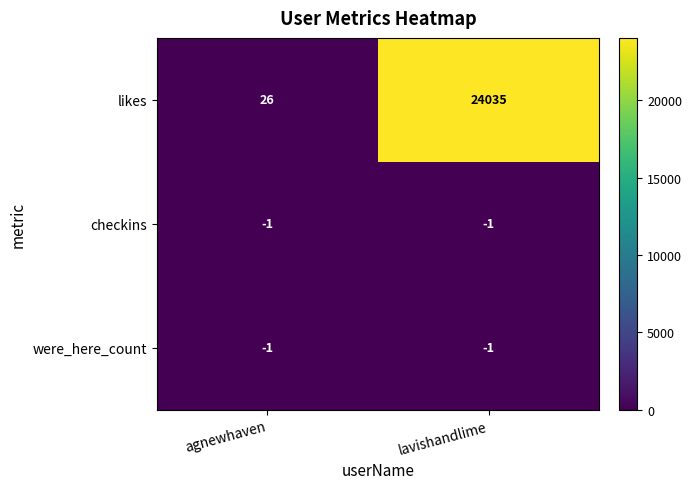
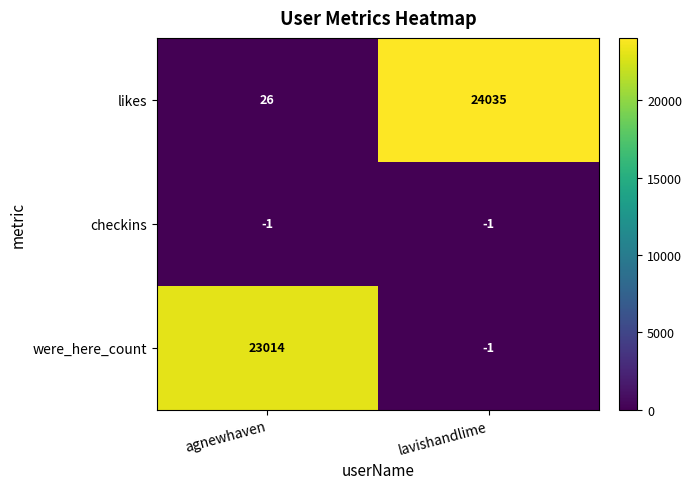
were_here_count, agnewhaven: -1 -> 23014
